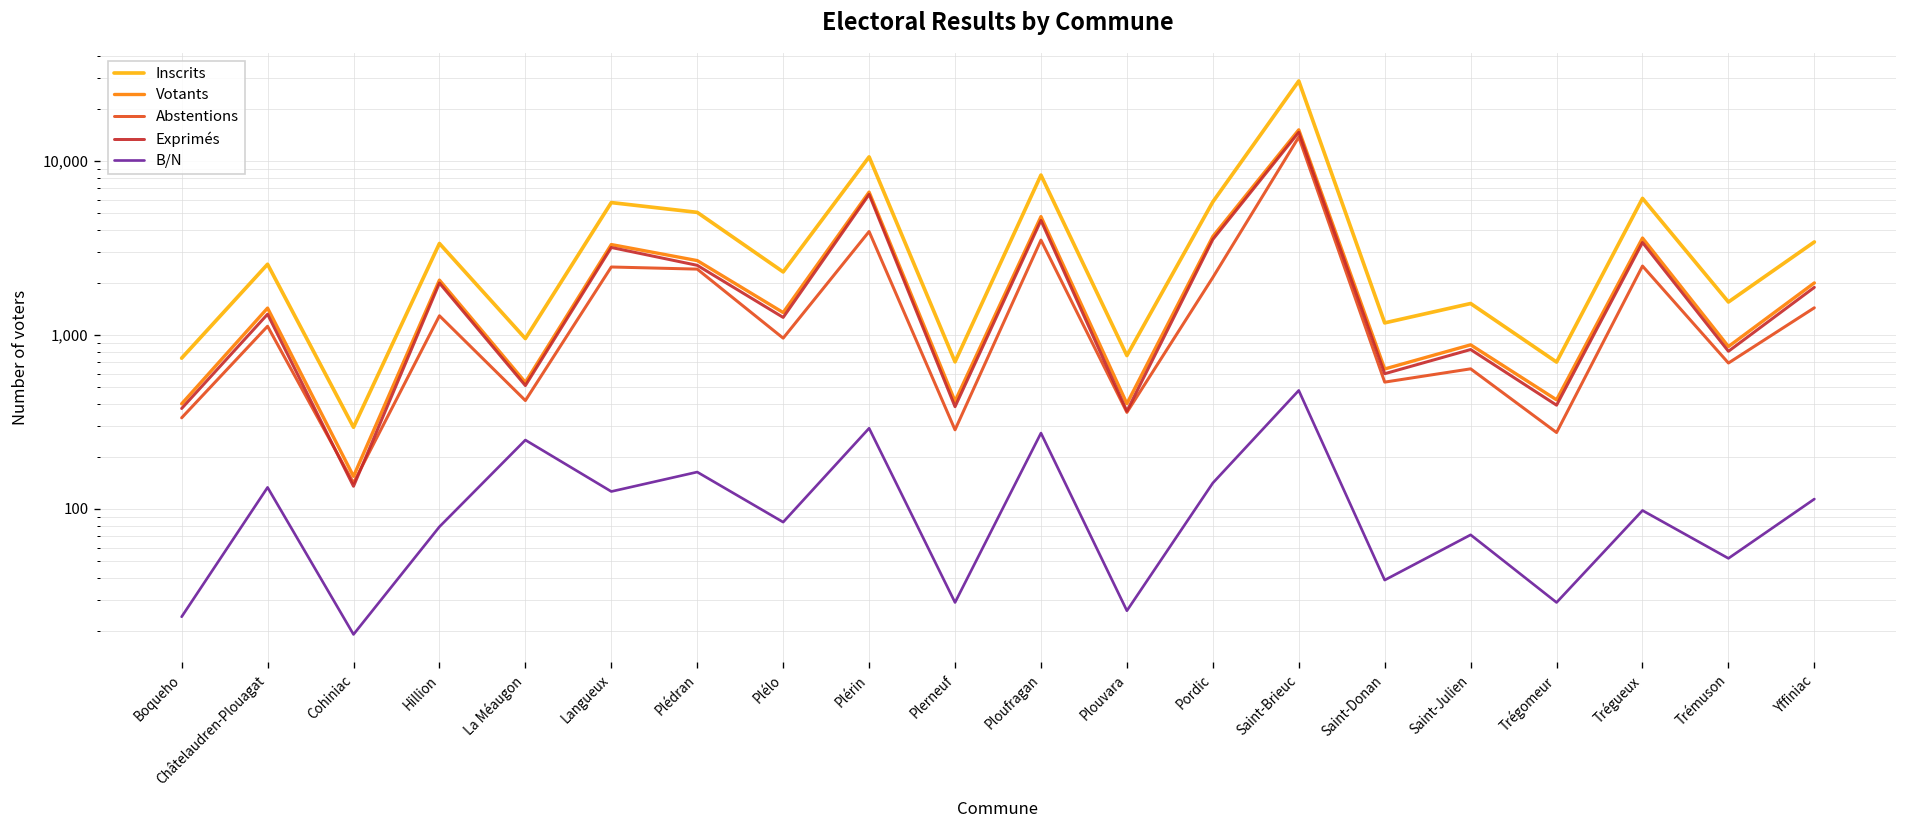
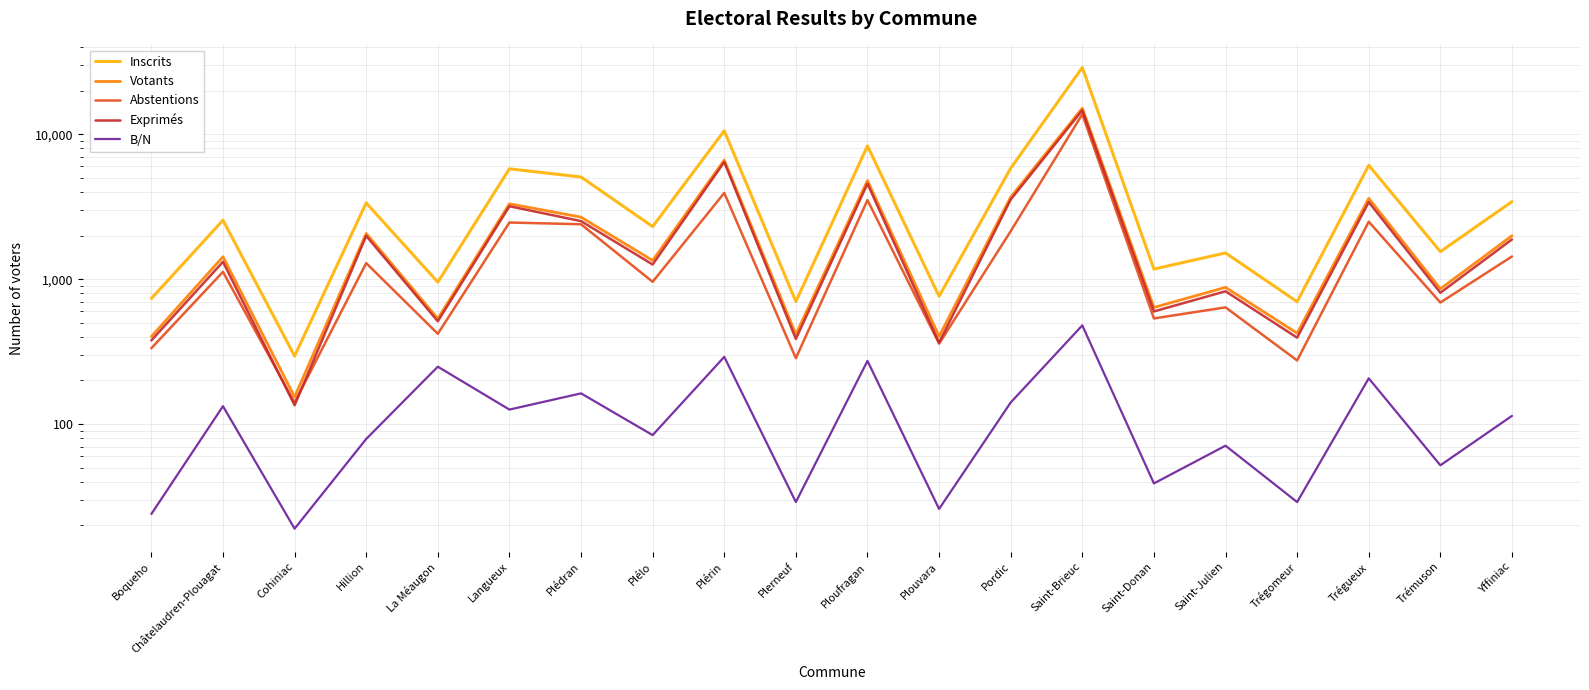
B/N, Trégueux: 100 -> 210
